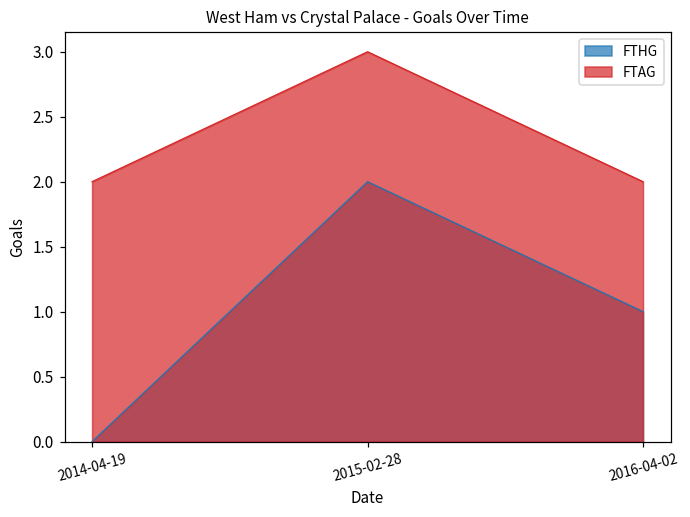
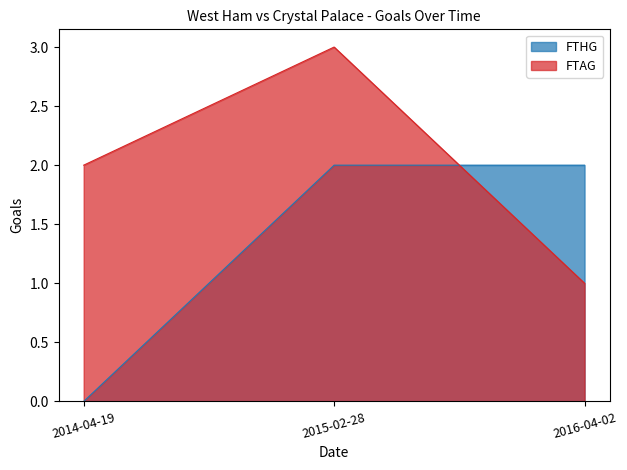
FTHG, 2016-04-02: 1 -> 2
FTAG, 2016-04-02: 2 -> 1
